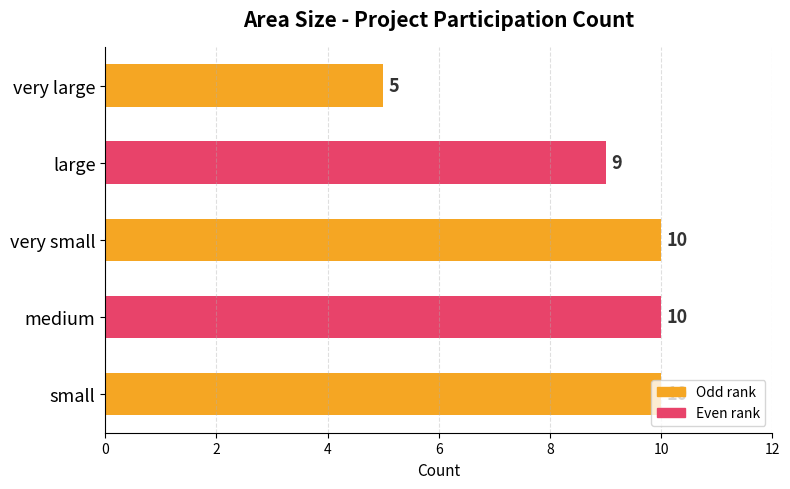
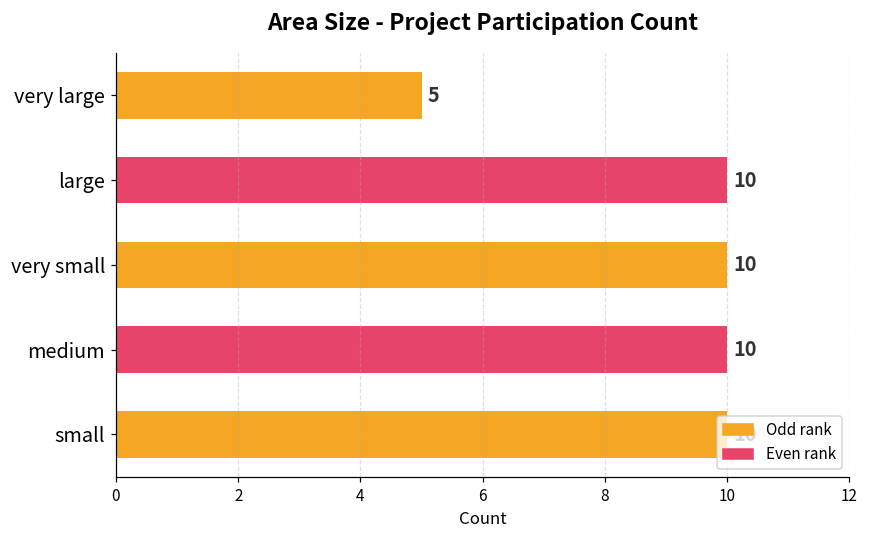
large: 9 -> 10
